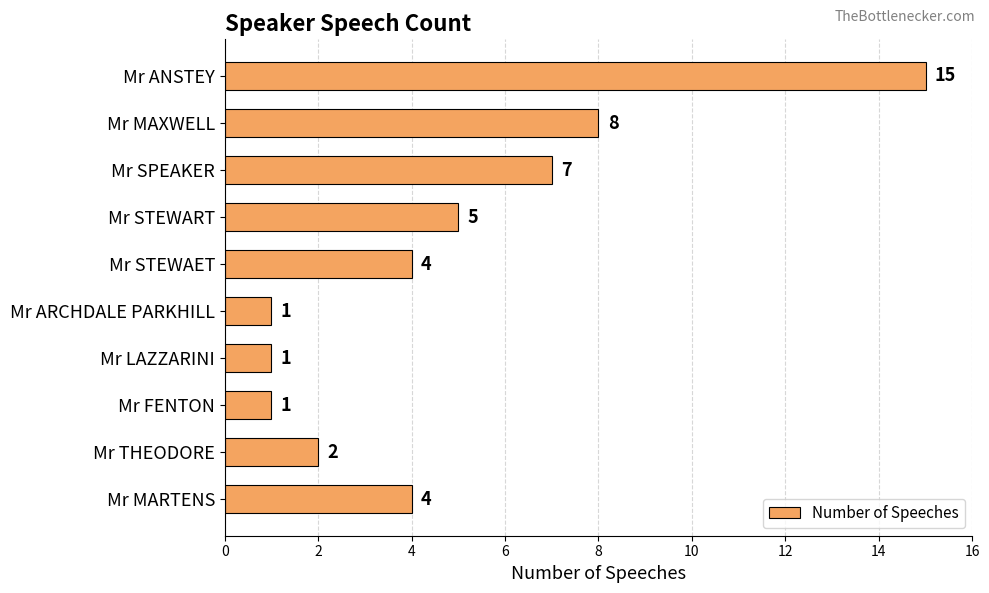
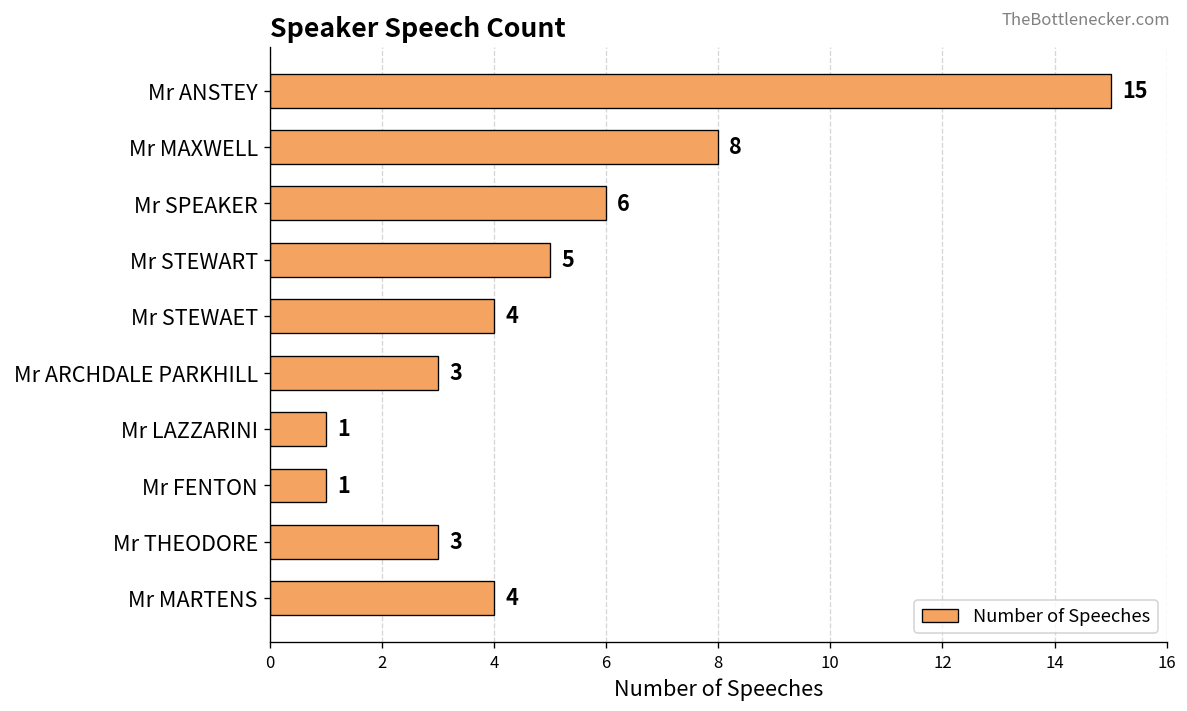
Mr SPEAKER: 7 -> 6
Mr ARCHDALE PARKHILL: 1 -> 3
Mr THEODORE: 2 -> 3
